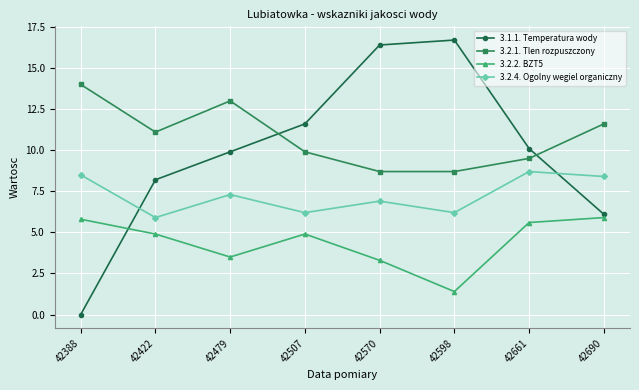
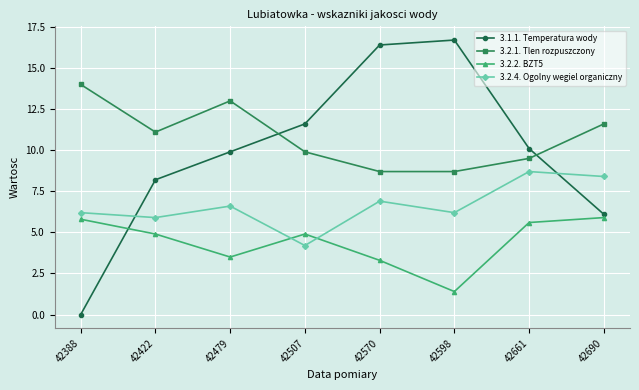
3.2.4. Ogolny wegiel organiczny, 42388: 8.5 -> 6.2
3.2.4. Ogolny wegiel organiczny, 42479: 7.3 -> 6.6
3.2.4. Ogolny wegiel organiczny, 42507: 6.2 -> 4.2
